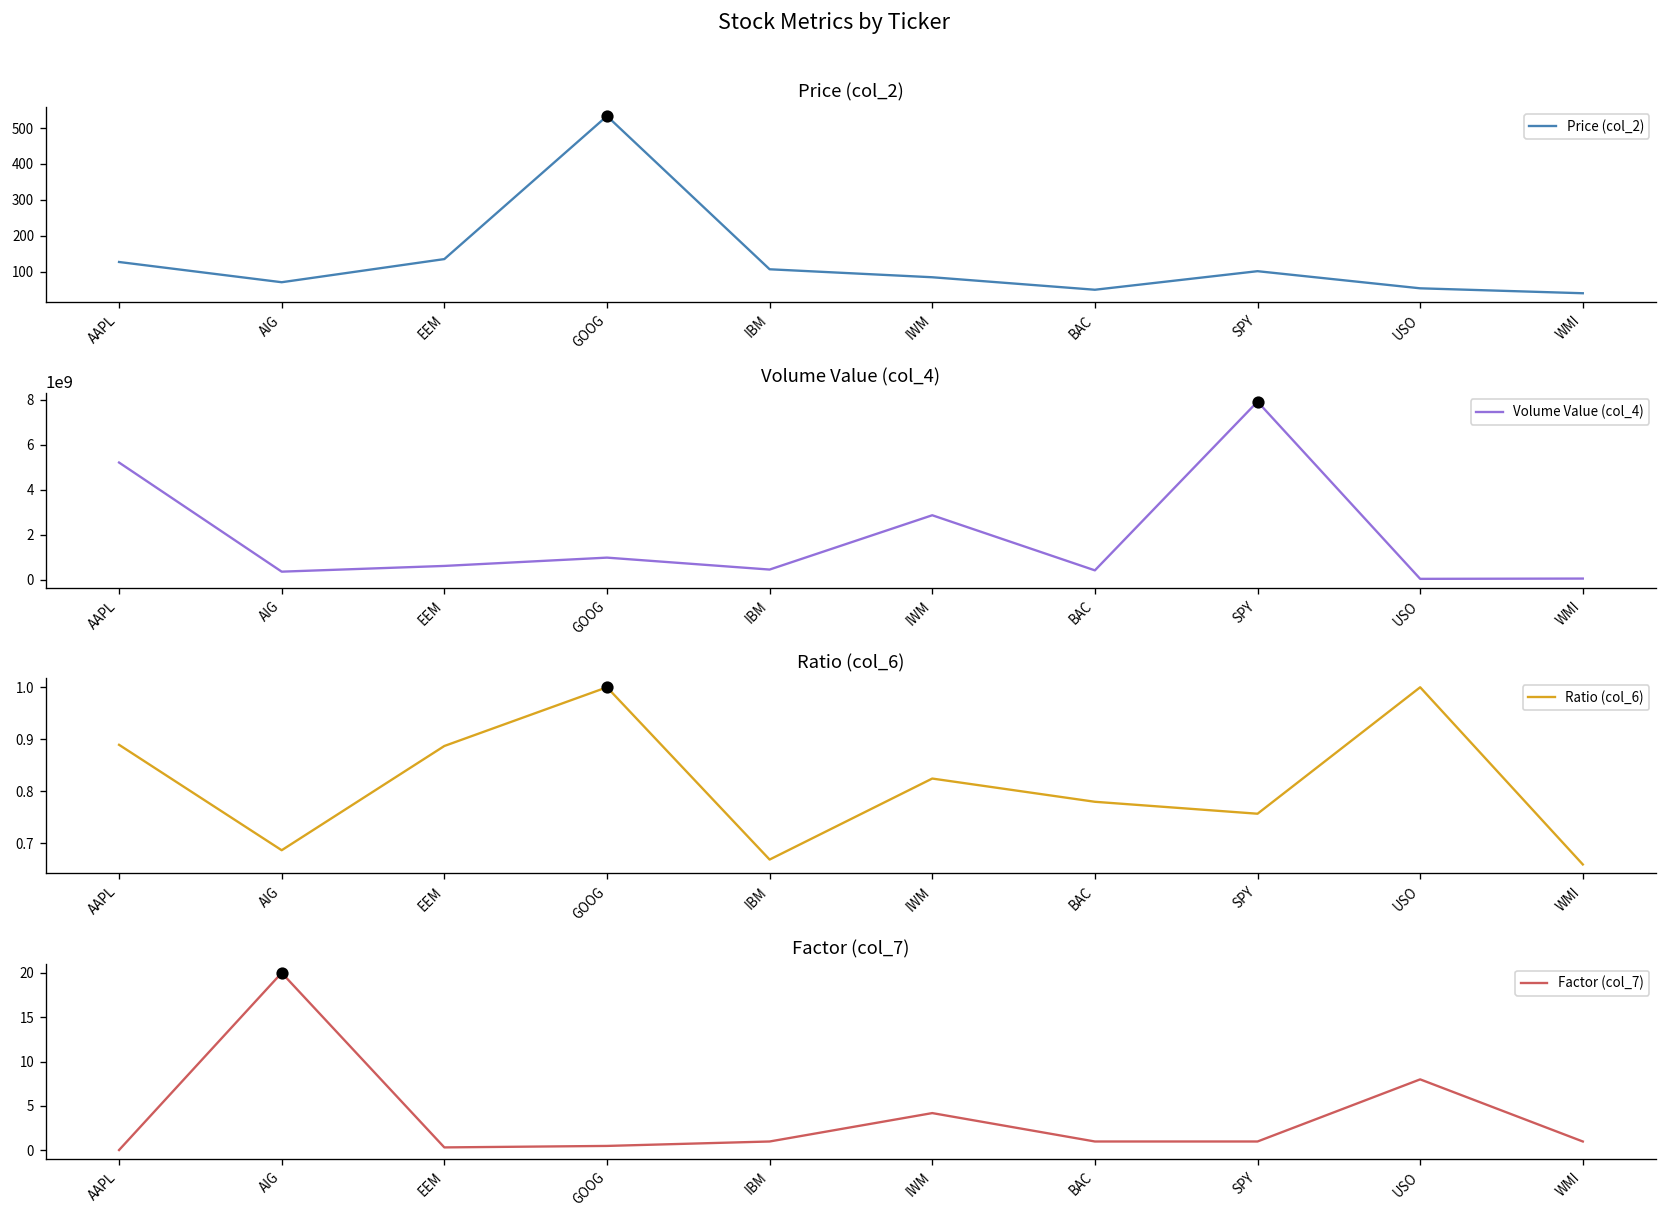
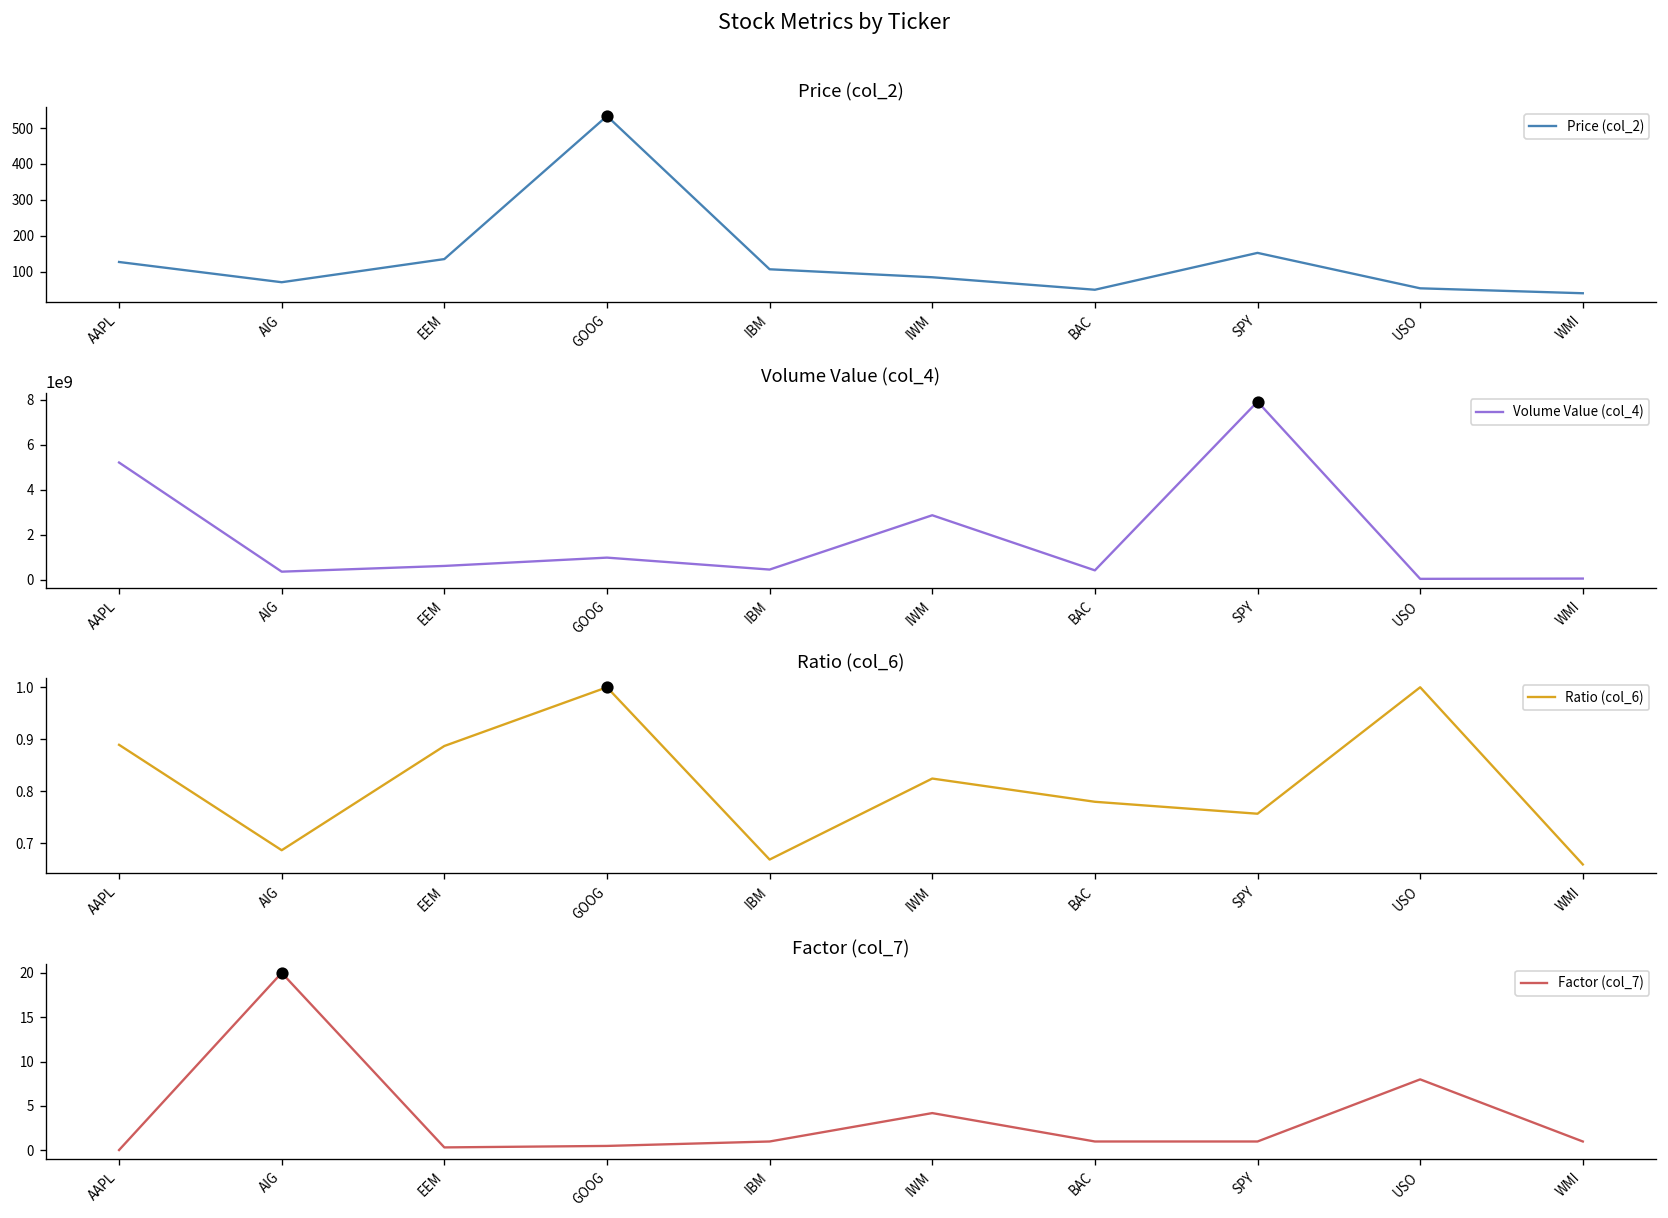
Price (col_2), Price (col_2), SPY: 100 -> 150
